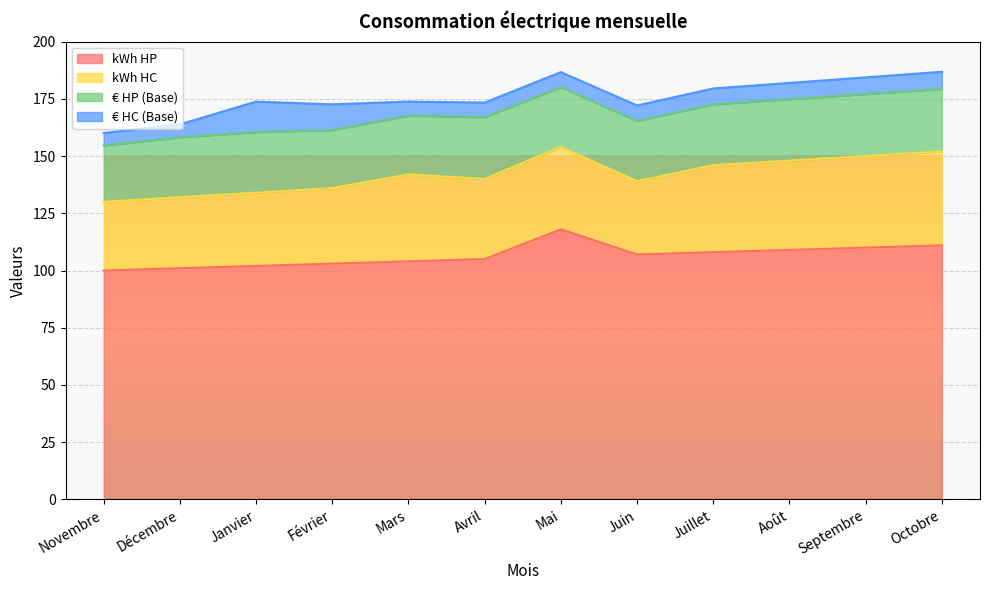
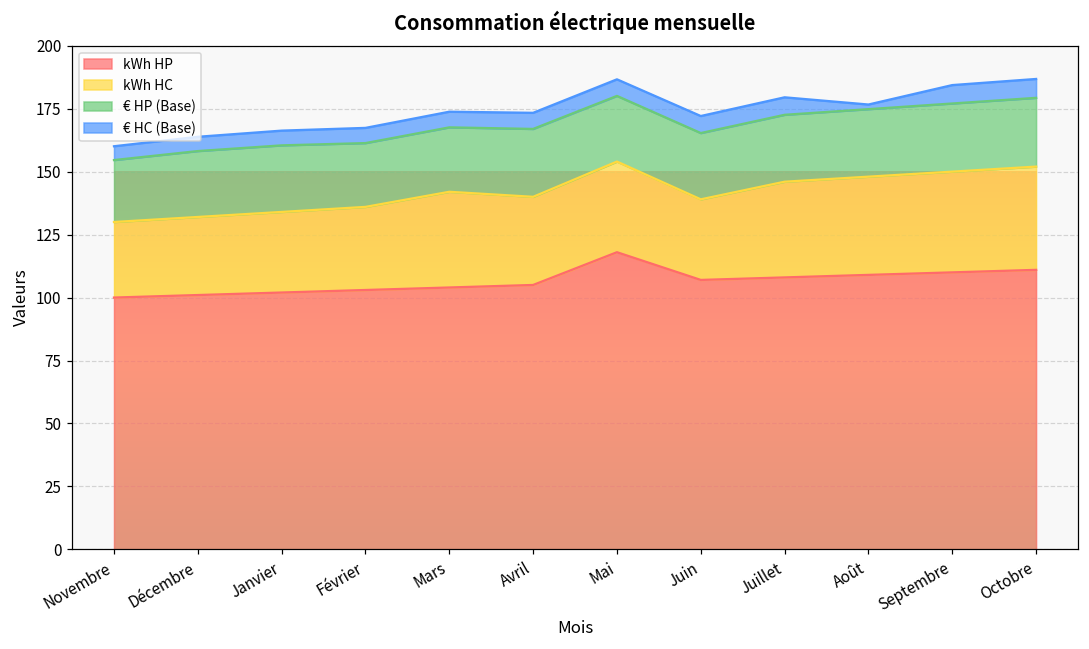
€ HC (Base), Janvier: 13 -> 6
€ HC (Base), Février: 11 -> 6
€ HC (Base), Août: 7 -> 2
